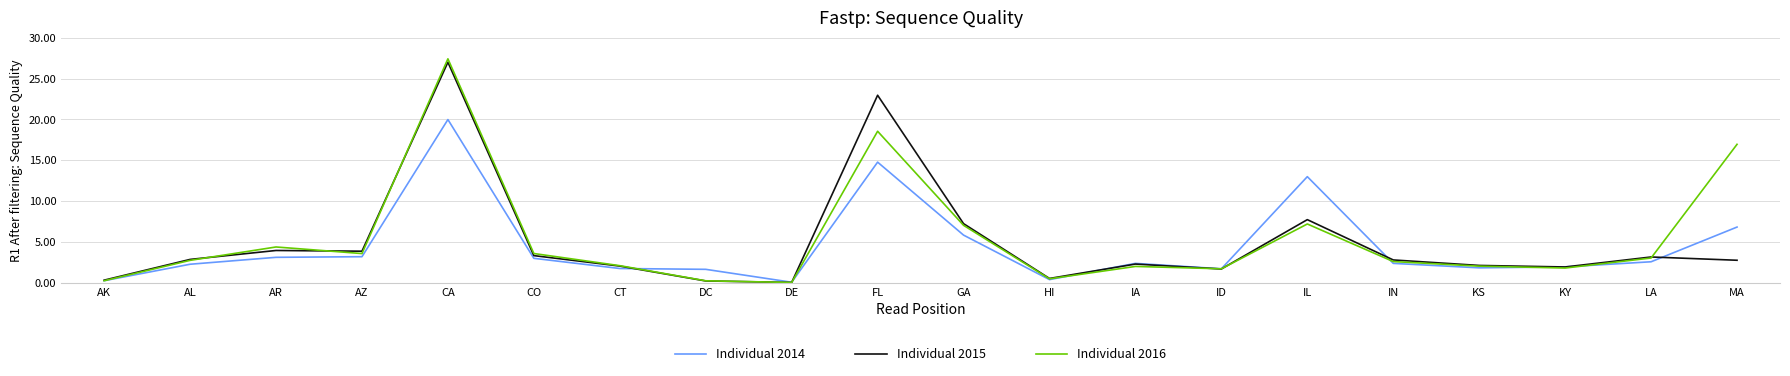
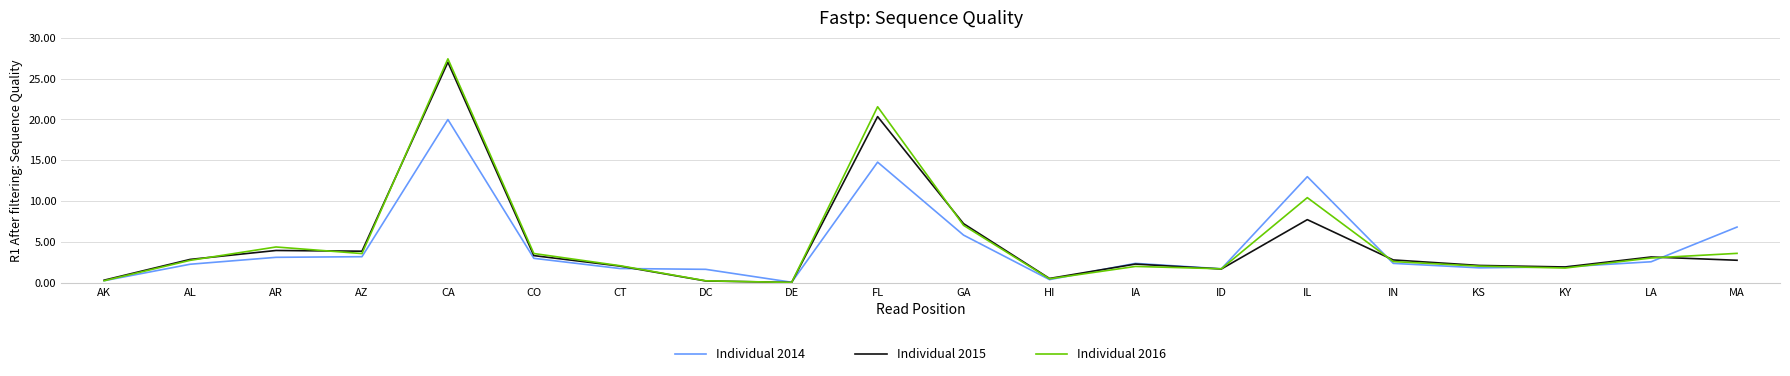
Individual 2015, FL: 23 -> 20
Individual 2016, FL: 19 -> 22
Individual 2016, IL: 7 -> 10
Individual 2016, MA: 17 -> 4
